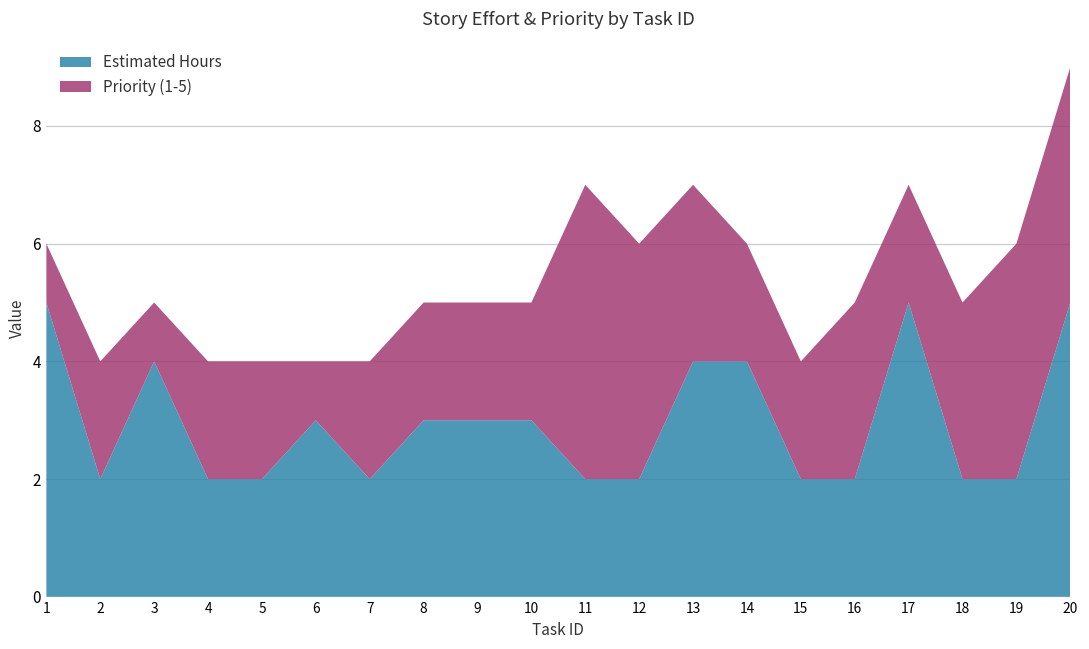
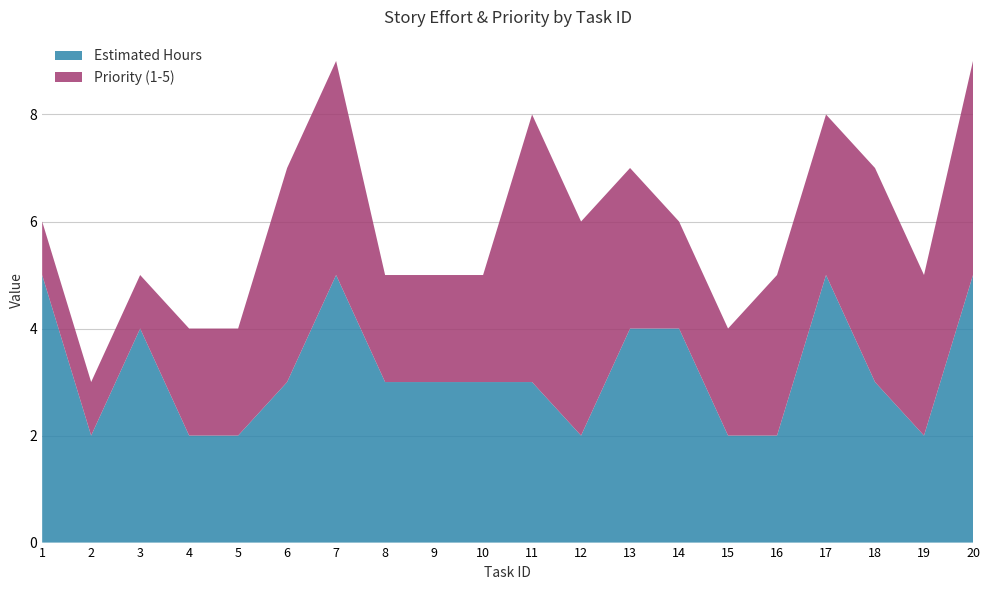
Priority (1-5), 2: 2 -> 1
Priority (1-5), 6: 1 -> 4
Estimated Hours, 7: 2 -> 5
Priority (1-5), 7: 2 -> 4
Estimated Hours, 11: 2 -> 3
Priority (1-5), 17: 2 -> 3
Estimated Hours, 18: 2 -> 3
Priority (1-5), 18: 3 -> 4
Priority (1-5), 19: 4 -> 3
